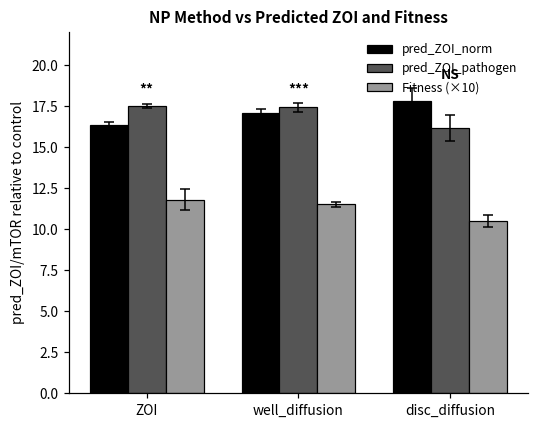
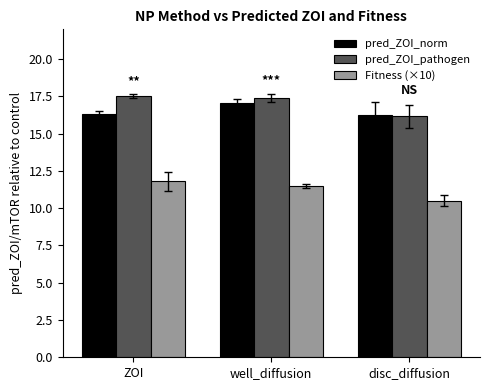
pred_ZOI_norm, disc_diffusion: 17.8 -> 16.3
